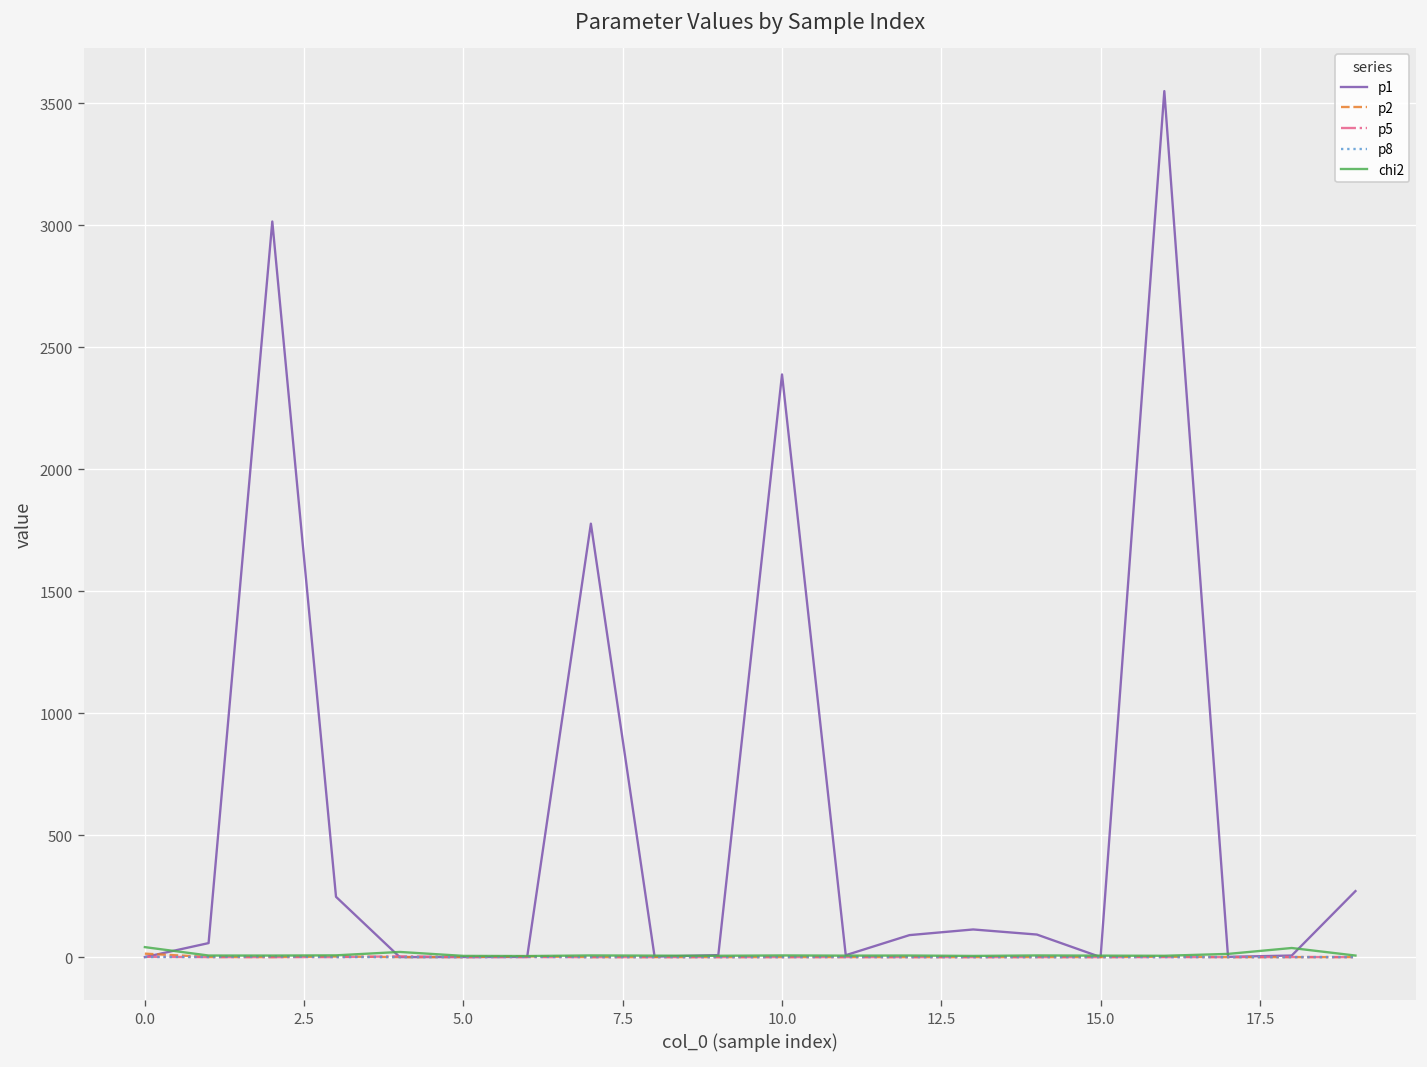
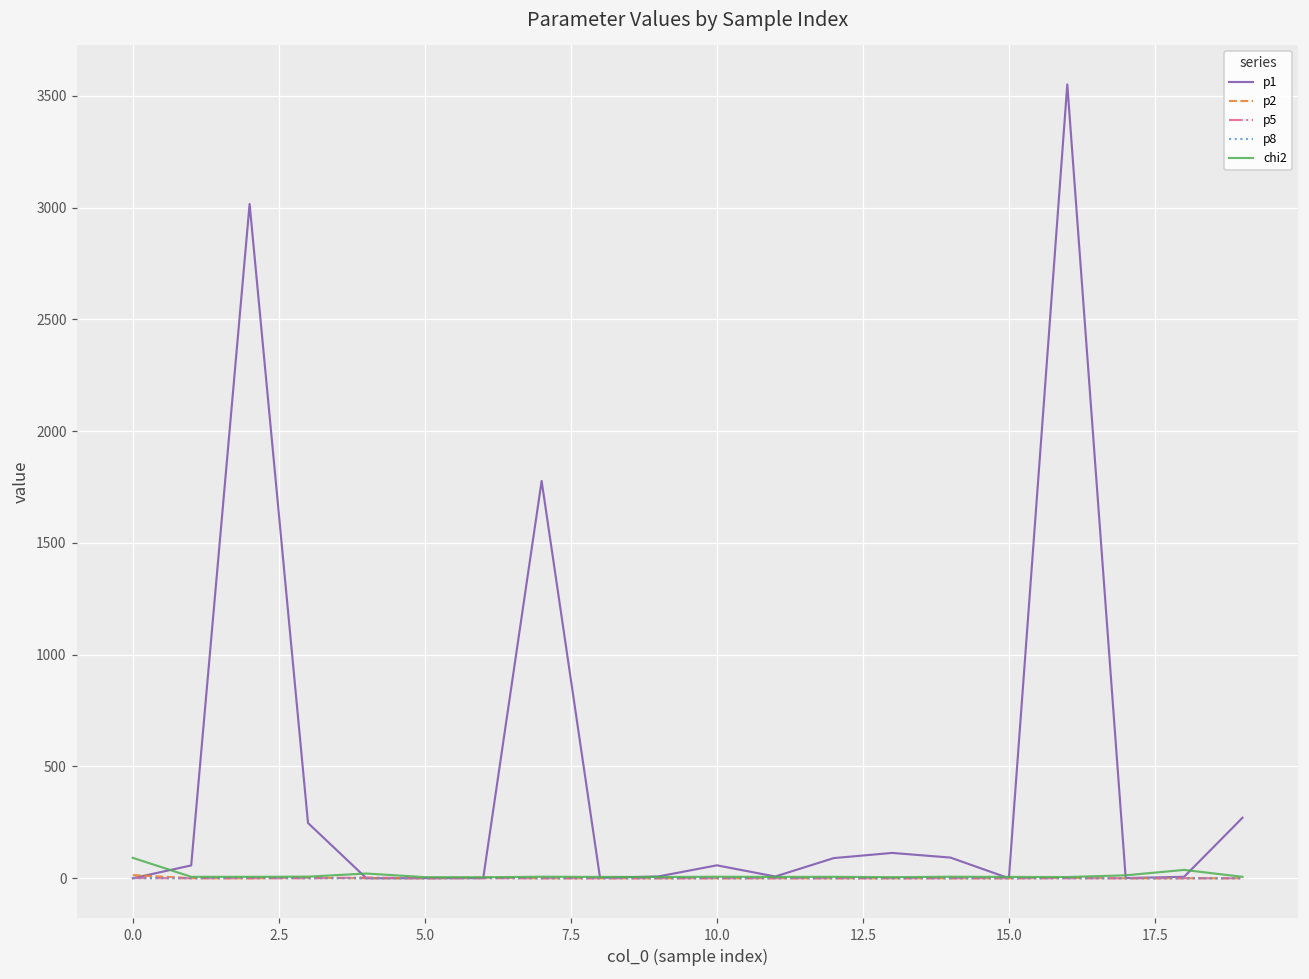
chi2, 0.0: 40 -> 90
p1, 10.0: 2390 -> 60
